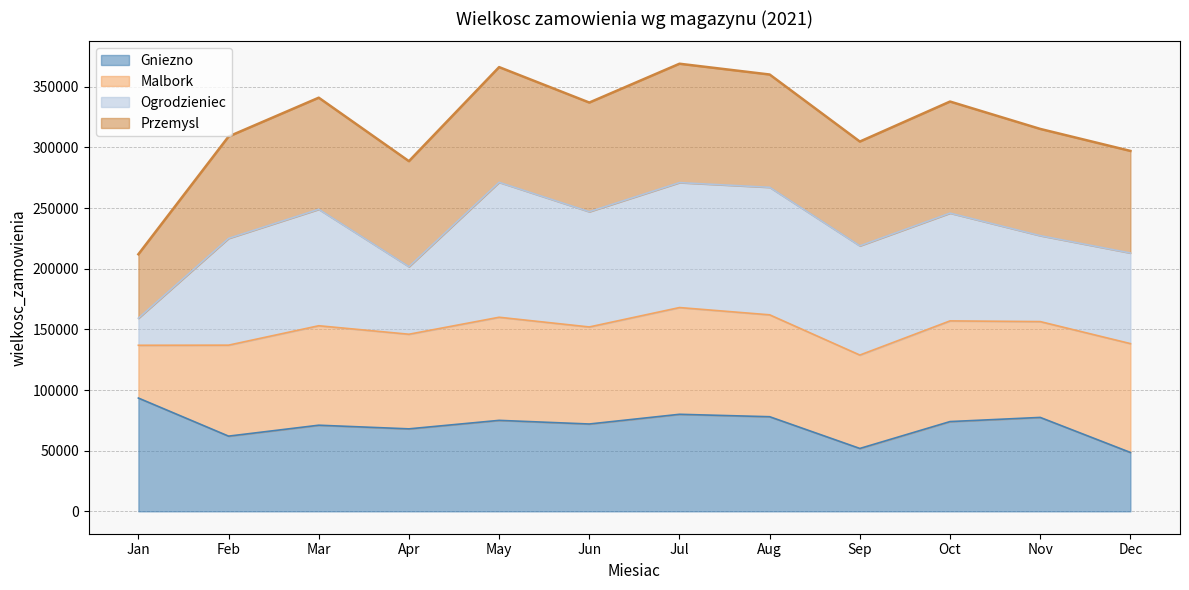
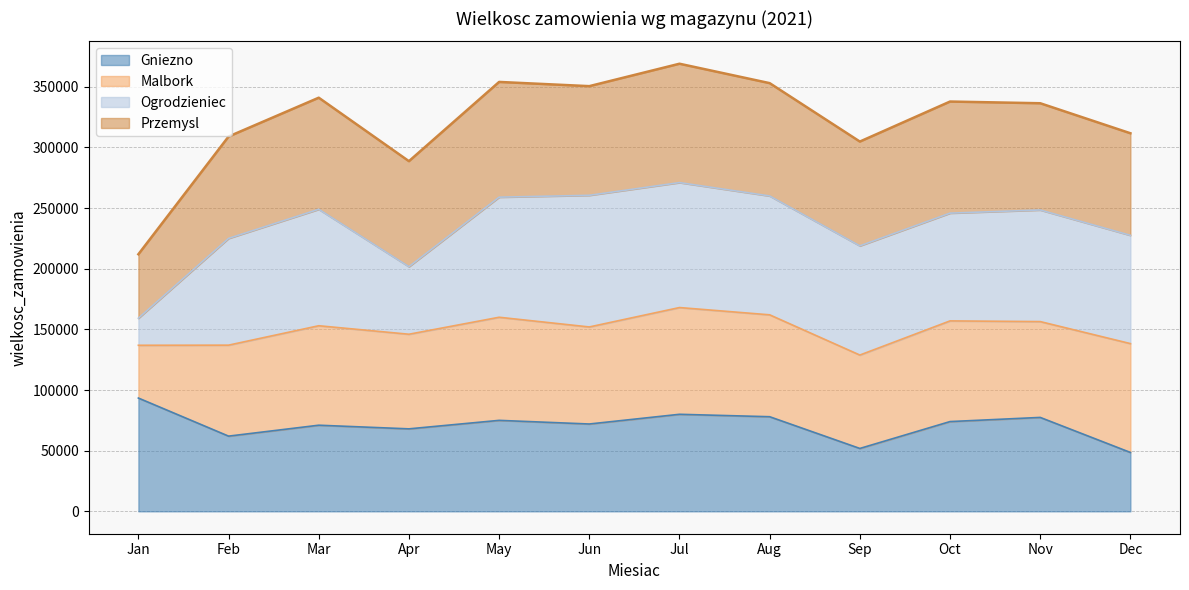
Ogrodzieniec, May: 111000 -> 99000
Ogrodzieniec, Jun: 95000 -> 109000
Ogrodzieniec, Aug: 105000 -> 98000
Ogrodzieniec, Nov: 71000 -> 92000
Ogrodzieniec, Dec: 75000 -> 89000
